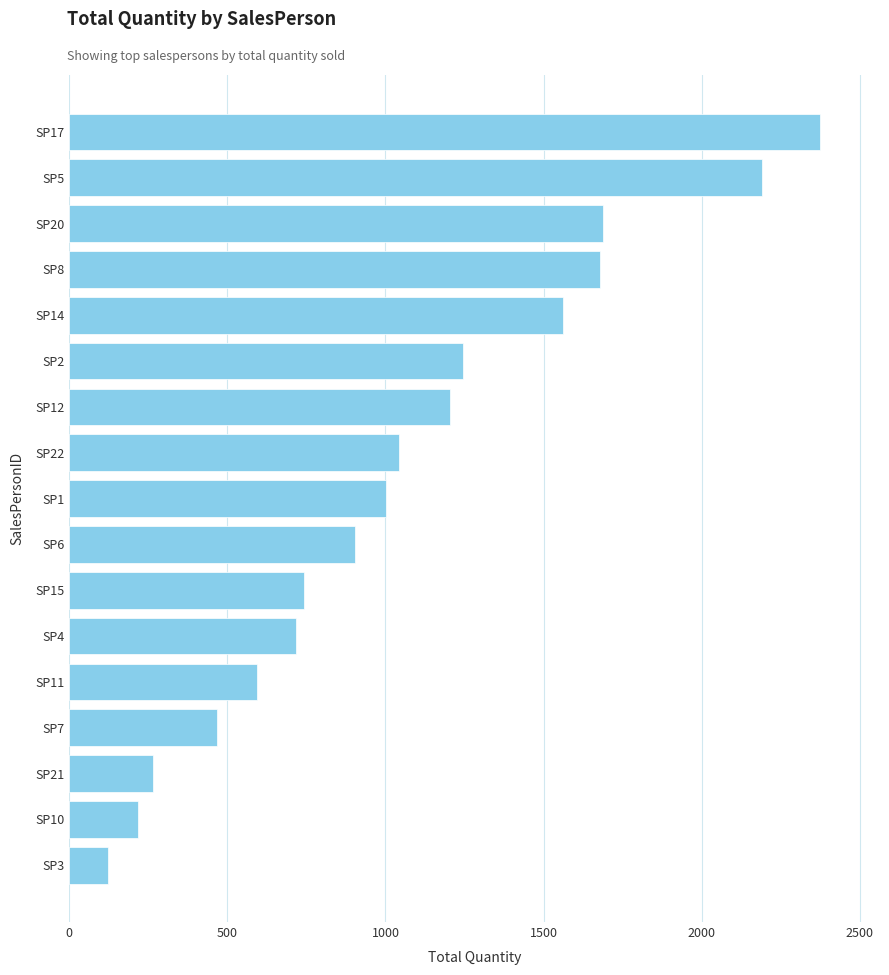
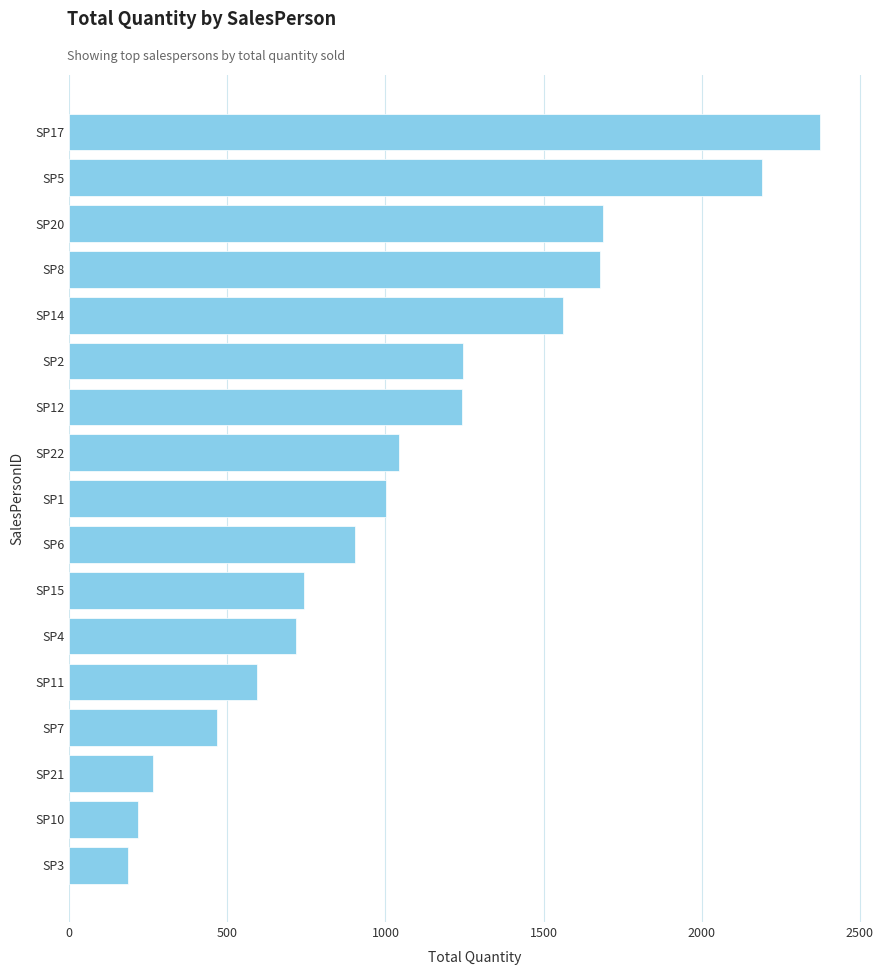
SP12: 1200 -> 1240
SP3: 120 -> 190
